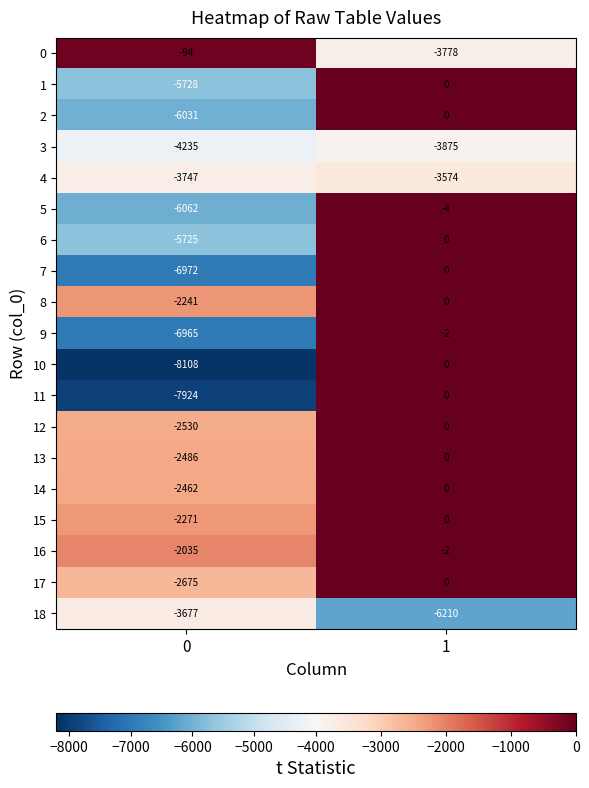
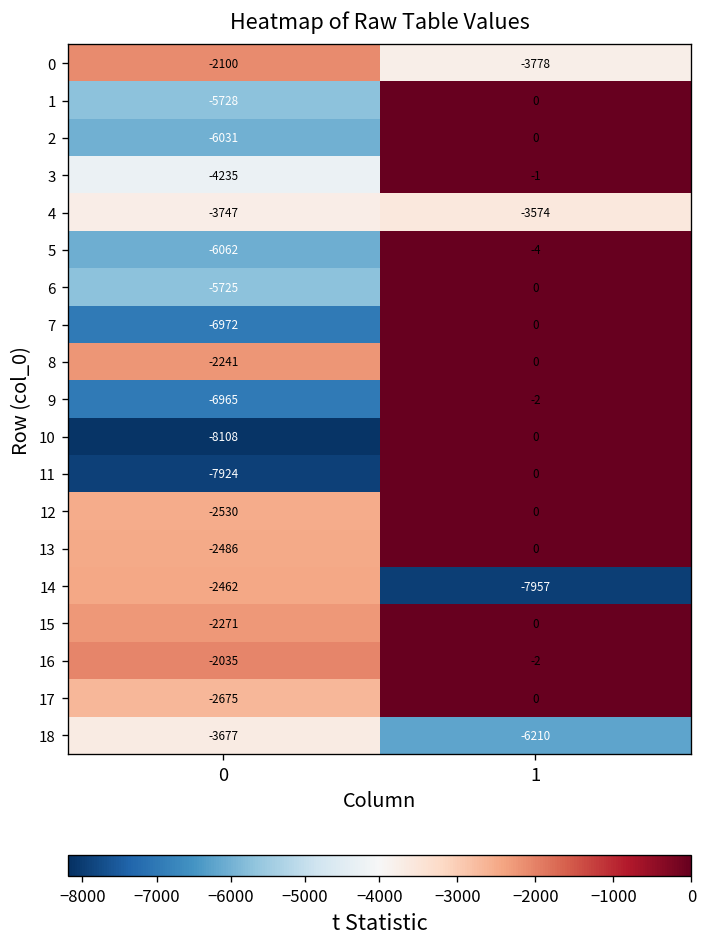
0, 0: -94 -> -2100
3, 1: -3875 -> -1
14, 1: 0 -> -7957
